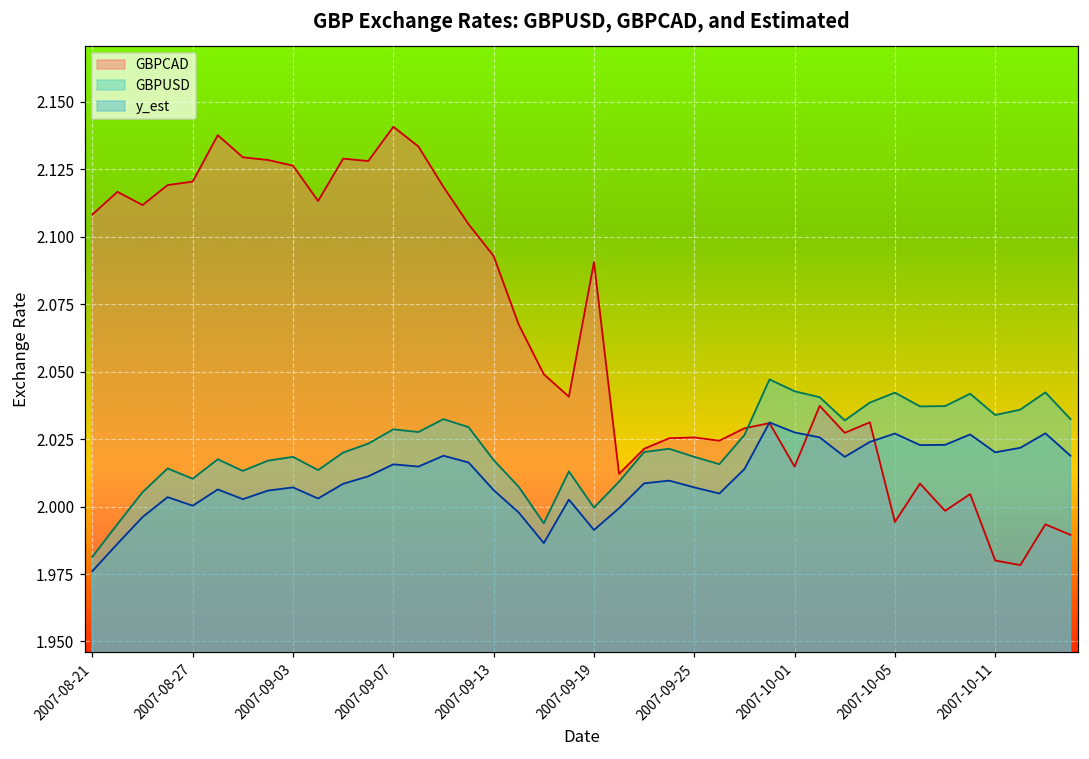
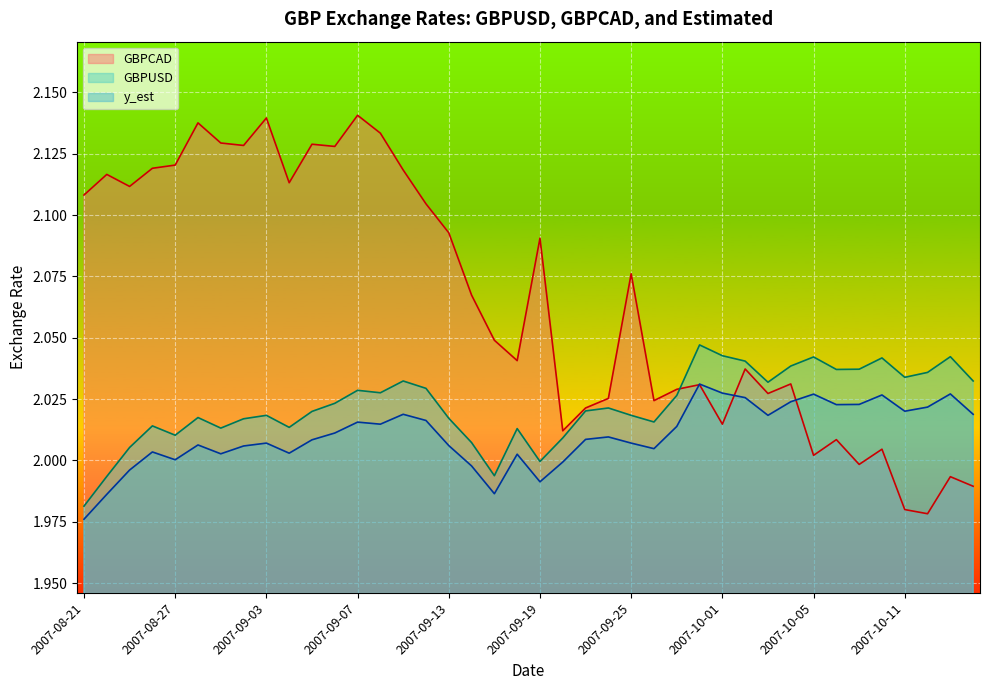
GBPCAD, 2007-09-03: 2.126 -> 2.140
GBPCAD, 2007-09-25: 2.026 -> 2.076
GBPCAD, 2007-10-05: 1.994 -> 2.002
